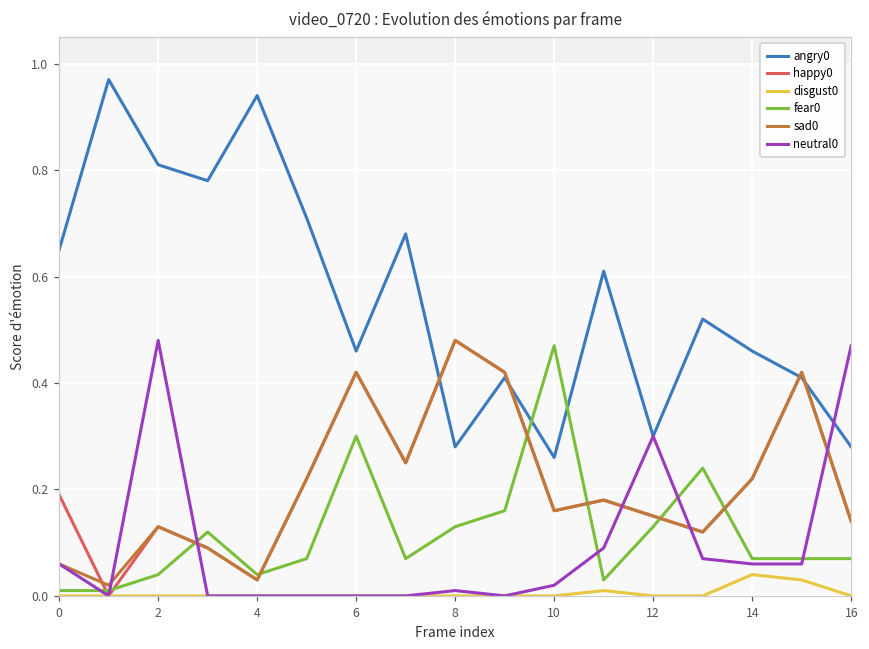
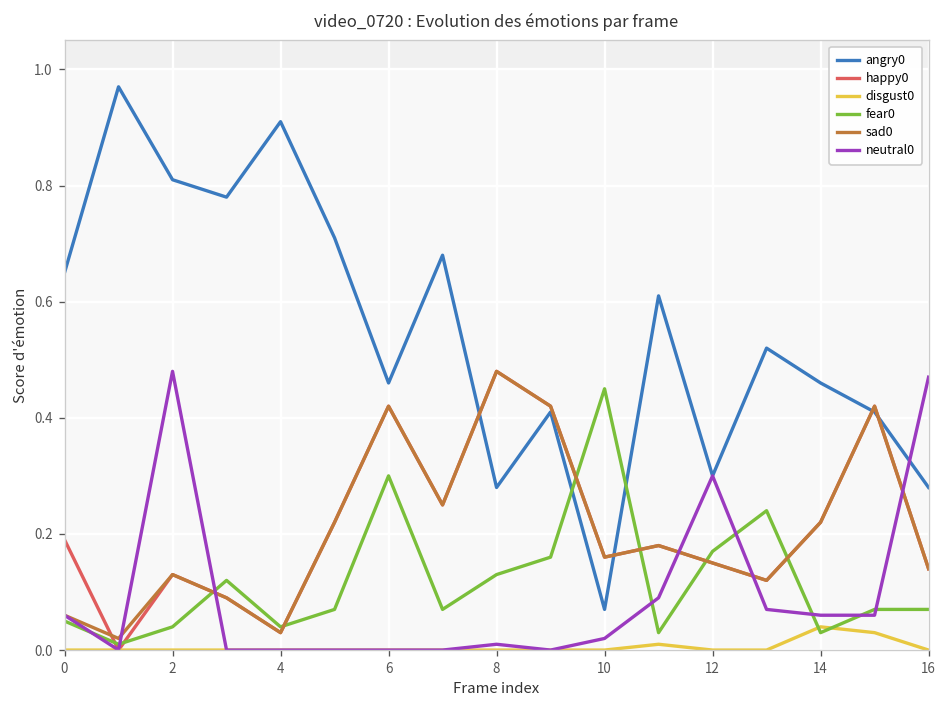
fear0, 0: 0.01 -> 0.05
angry0, 4: 0.94 -> 0.91
angry0, 10: 0.26 -> 0.07
fear0, 10: 0.47 -> 0.45
fear0, 12: 0.13 -> 0.17
fear0, 14: 0.07 -> 0.03
